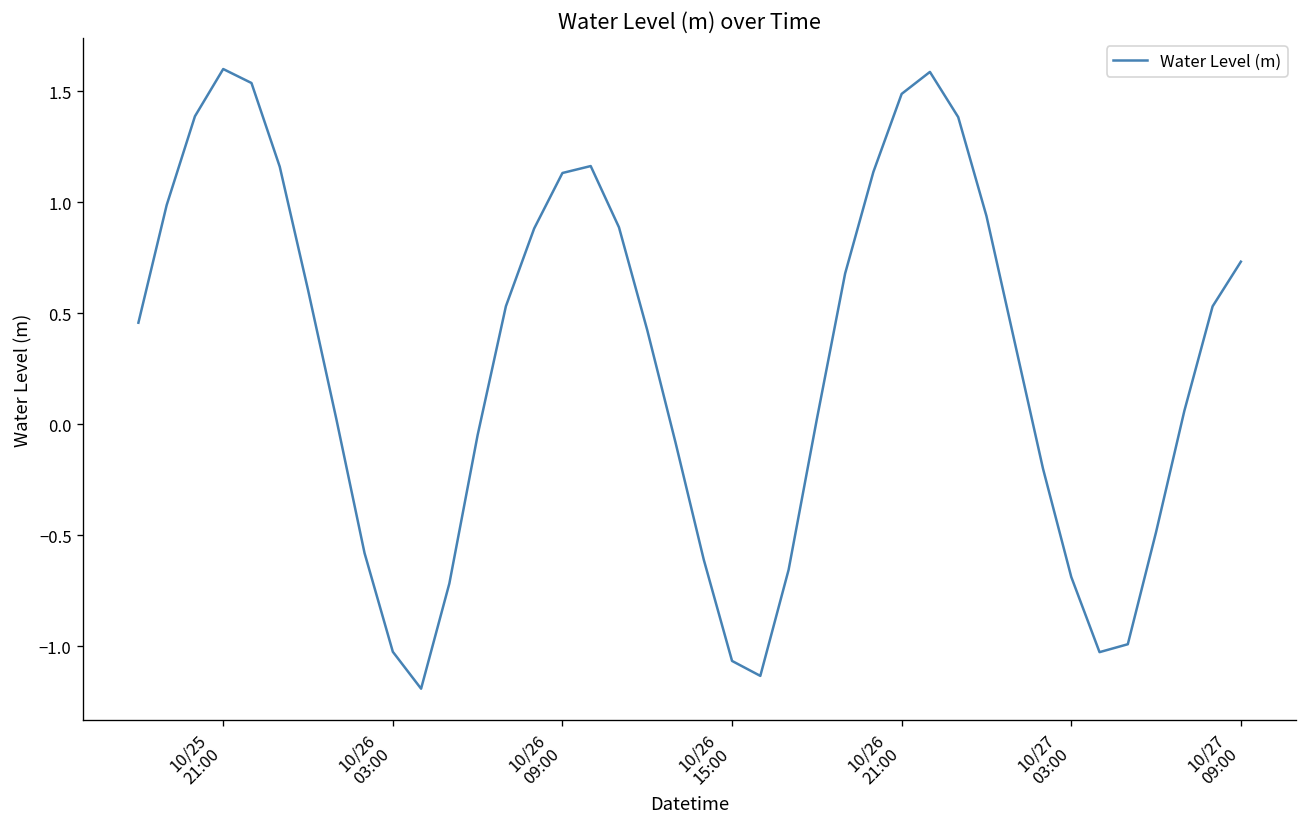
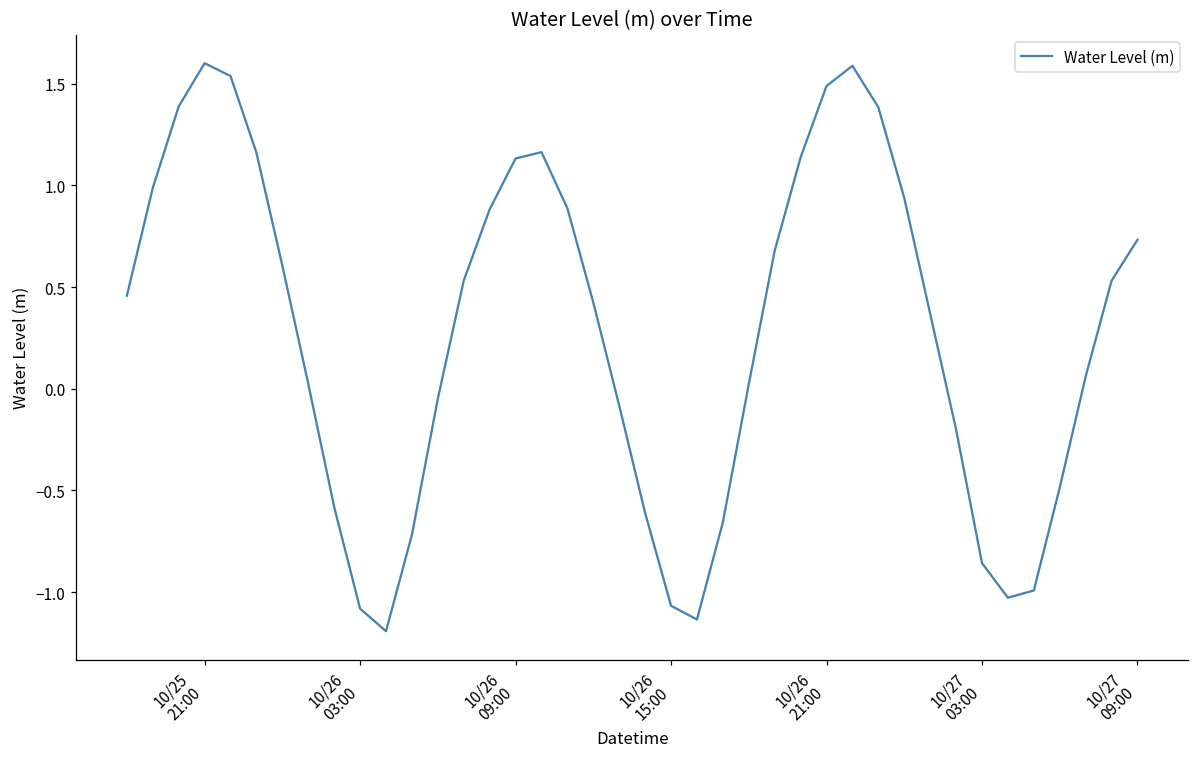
10/26 03:00: -1.03 -> -1.08
10/27 03:00: -0.69 -> -0.86
